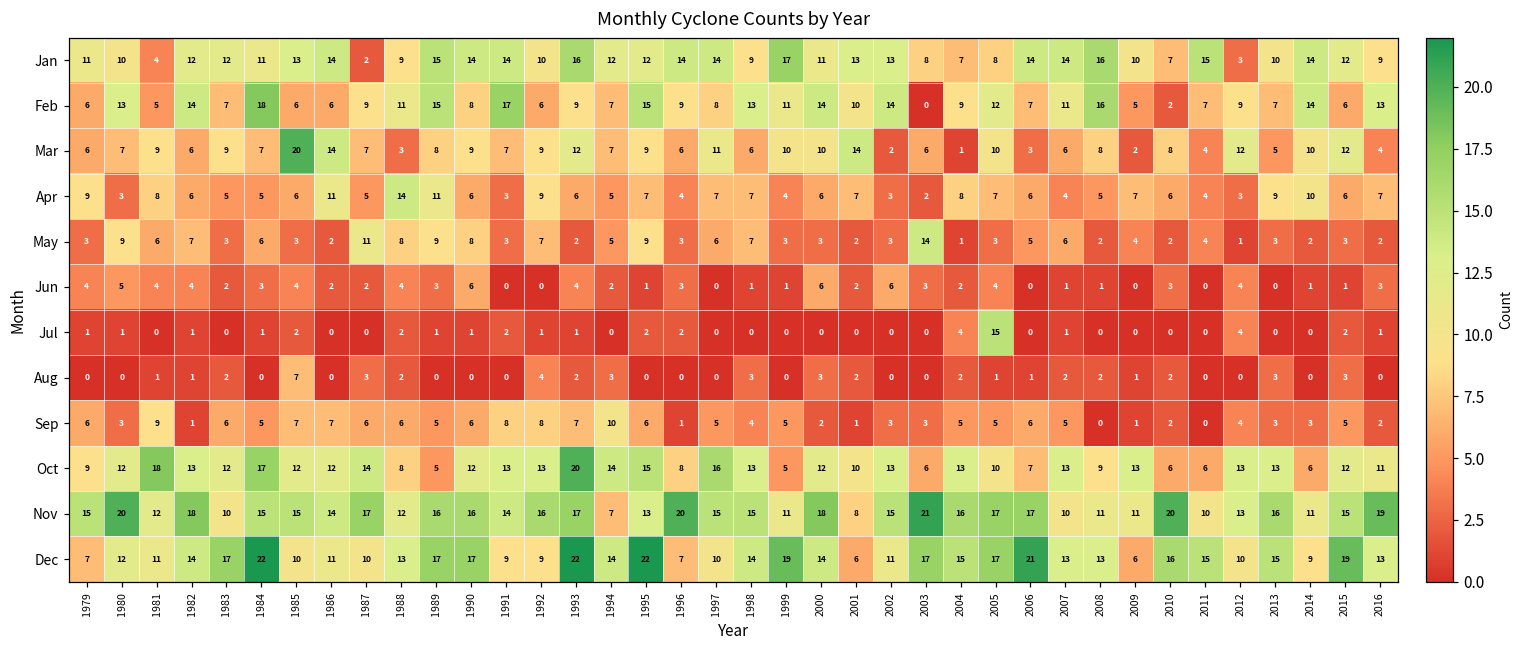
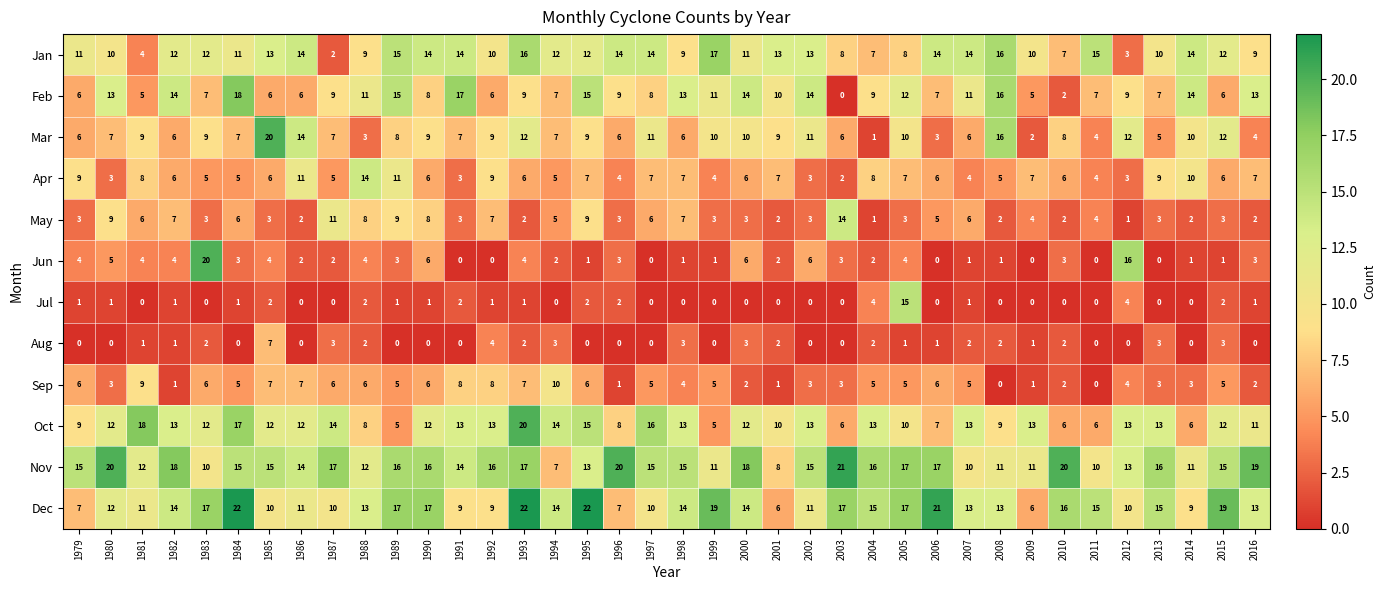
Mar, 2001: 14 -> 9
Mar, 2002: 2 -> 11
Mar, 2008: 8 -> 16
Jun, 1983: 2 -> 20
Jun, 2012: 4 -> 16
